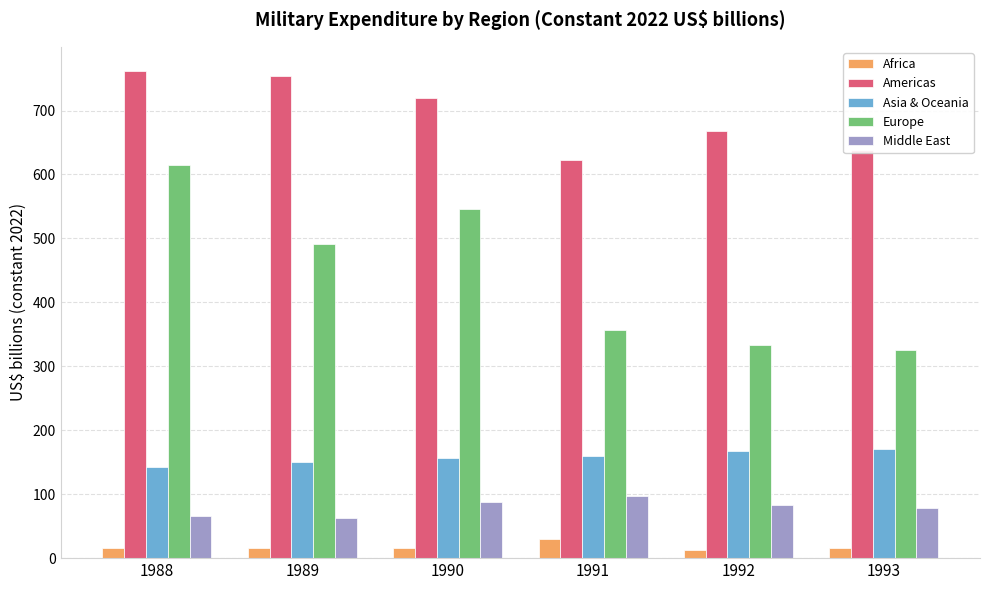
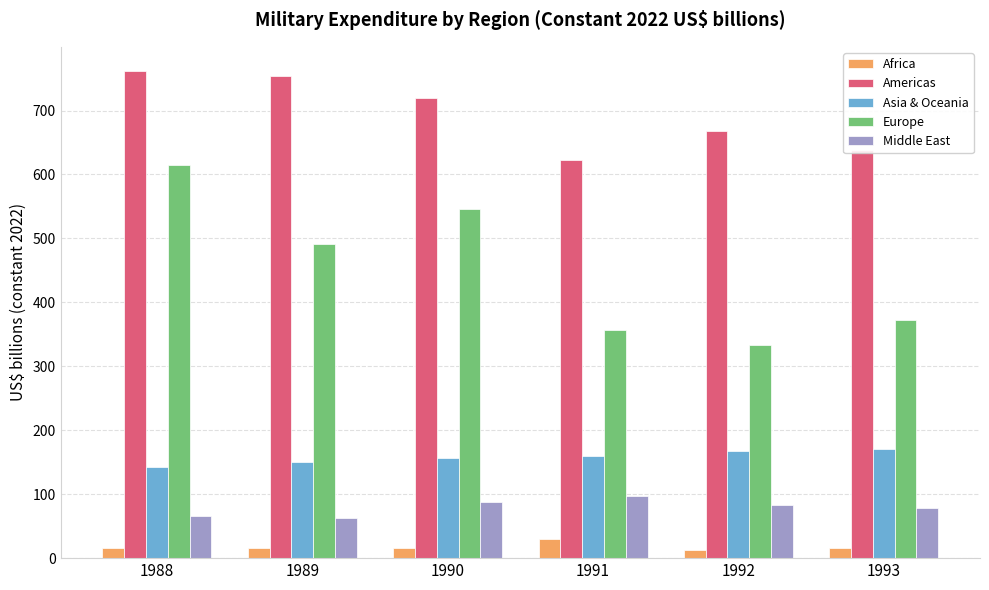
Europe, 1993: 330 -> 370
